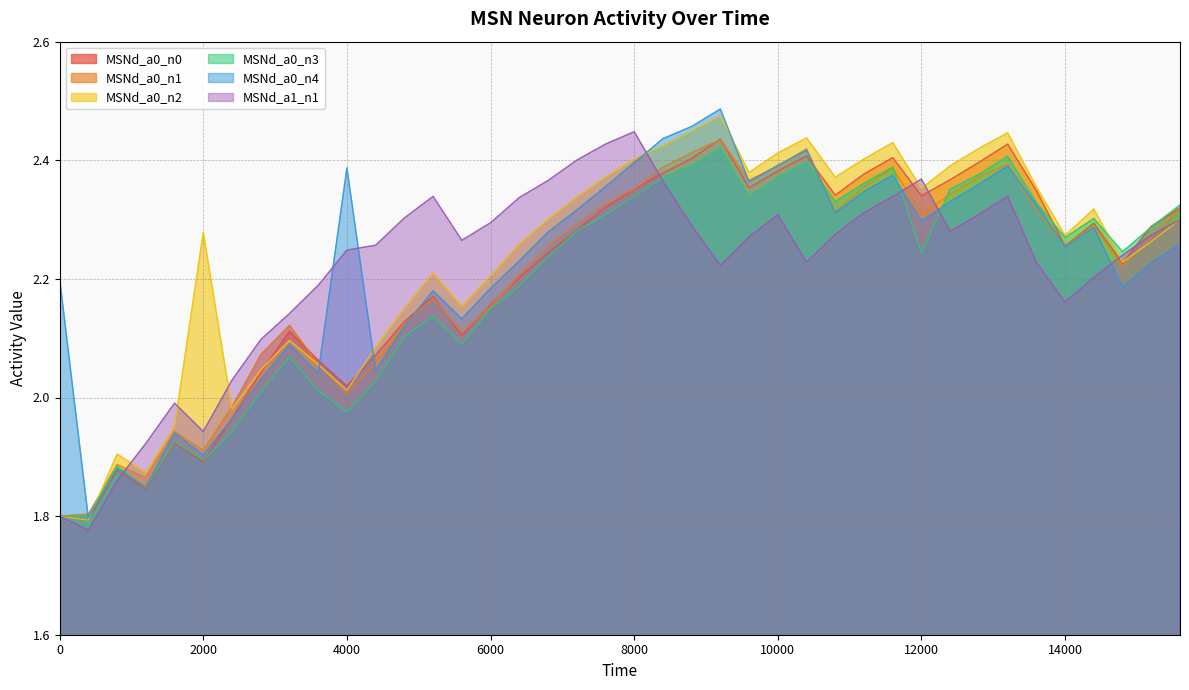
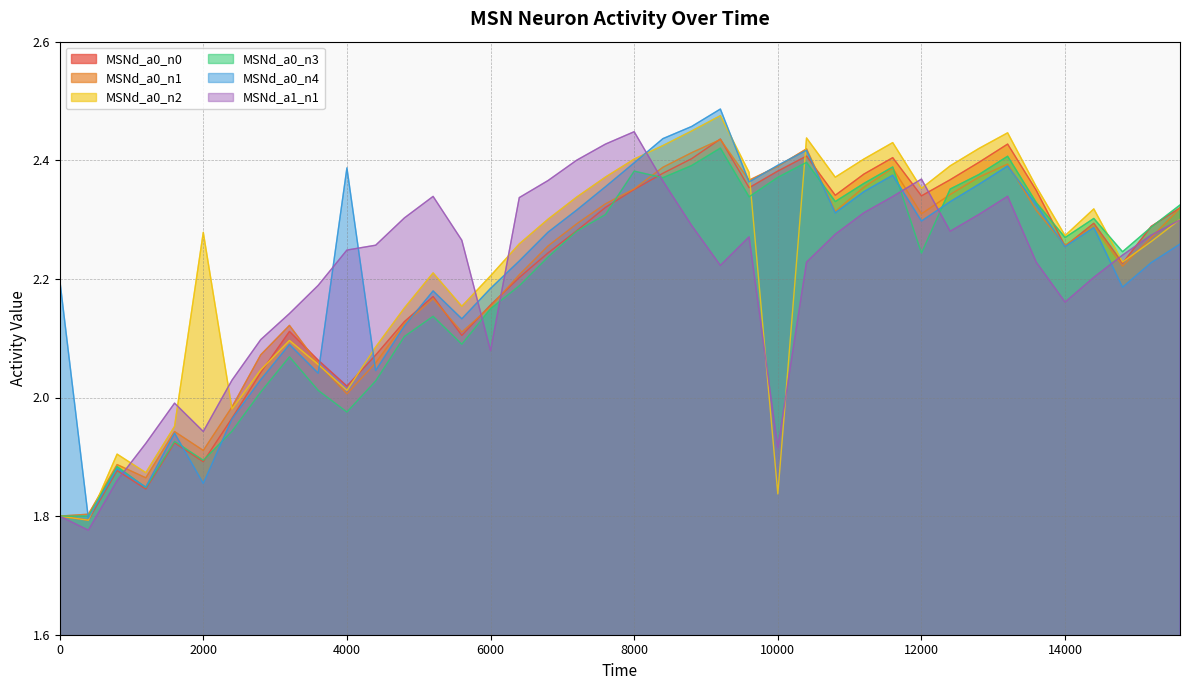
MSNd_a0_n4, 2000: 1.90 -> 1.86
MSNd_a1_n1, 6000: 2.29 -> 2.08
MSNd_a0_n3, 8000: 2.34 -> 2.38
MSNd_a0_n2, 10000: 2.41 -> 1.84
MSNd_a1_n1, 10000: 2.31 -> 1.92
